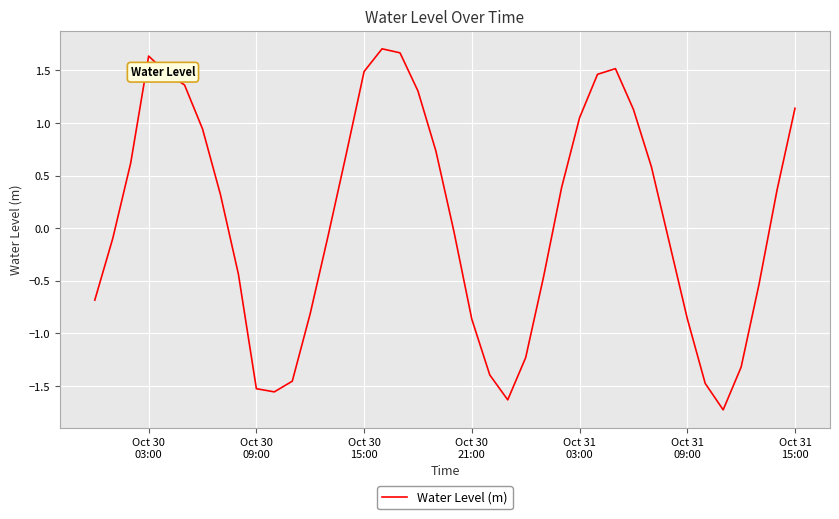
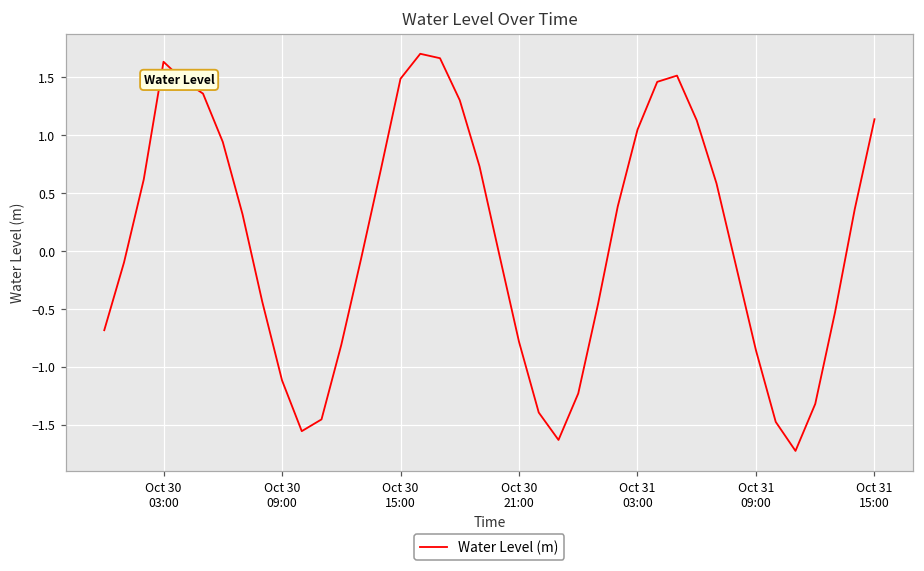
Oct 30 09:00: -1.53 -> -1.12
Oct 30 21:00: -0.87 -> -0.78
